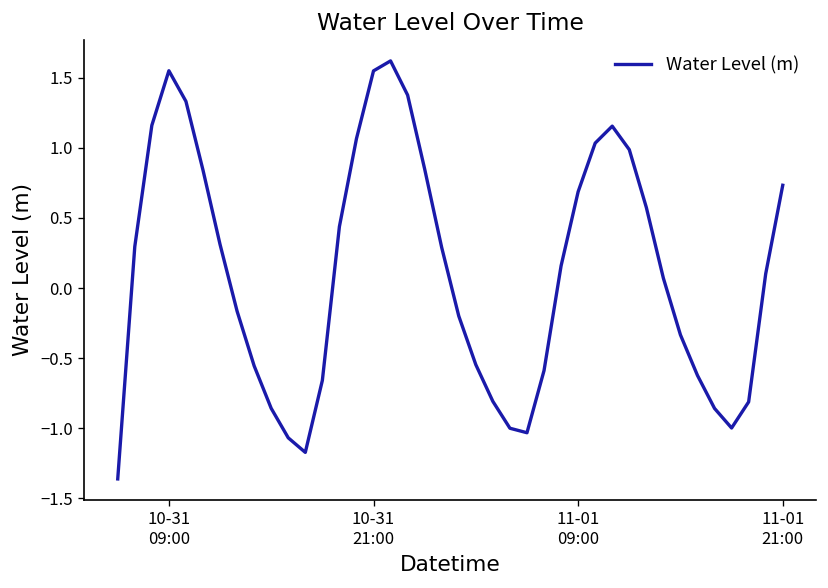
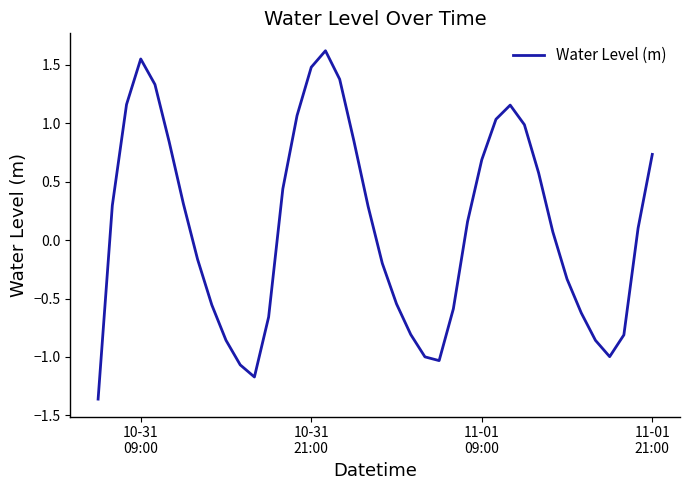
10-31 21:00: 1.55 -> 1.48
